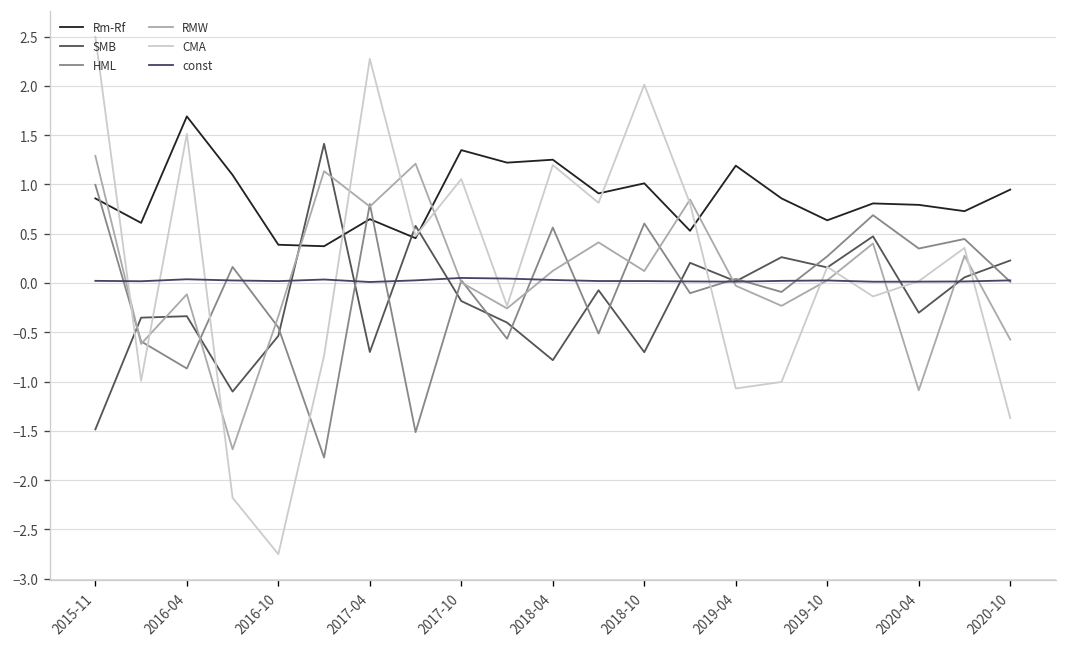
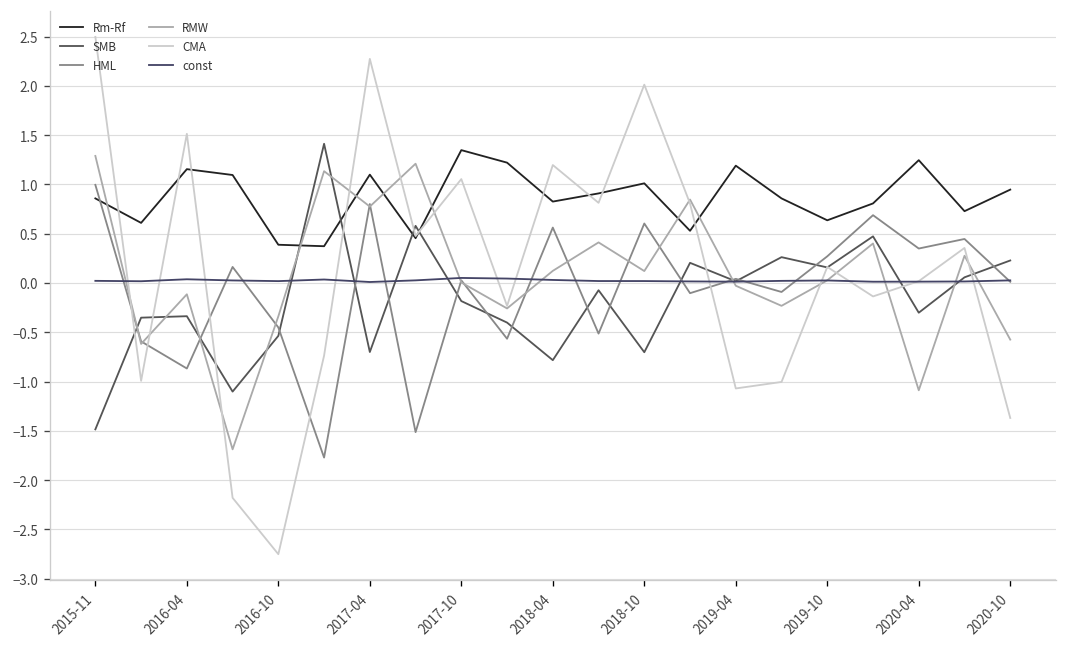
Rm-Rf, 2016-04: 1.7 -> 1.2
Rm-Rf, 2017-04: 0.6 -> 1.1
Rm-Rf, 2018-04: 1.3 -> 0.8
Rm-Rf, 2020-04: 0.8 -> 1.2
